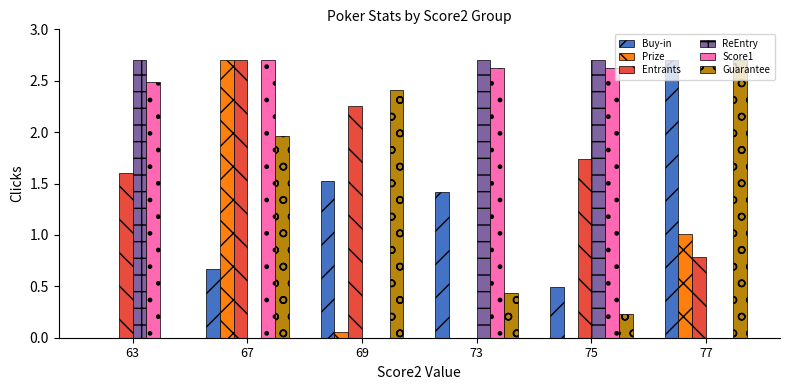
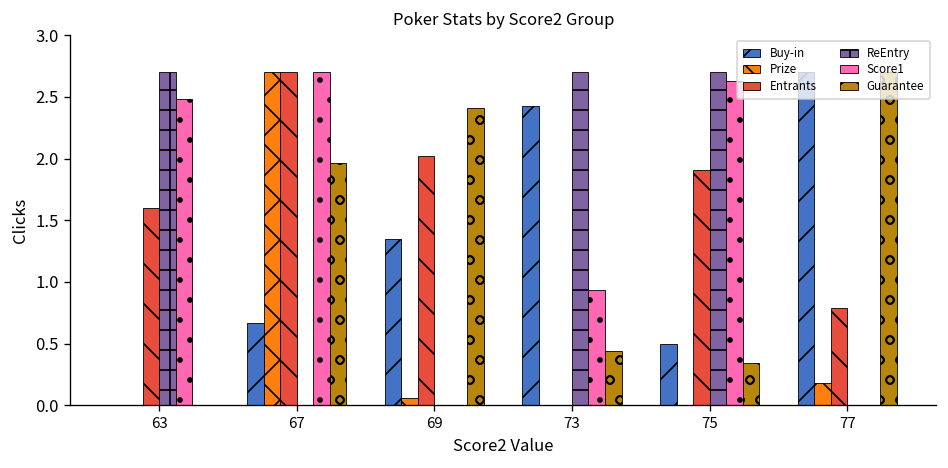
Buy-in, 69: 1.53 -> 1.35
Entrants, 69: 2.26 -> 2.02
Buy-in, 73: 1.42 -> 2.43
Score1, 73: 2.63 -> 0.94
Entrants, 75: 1.74 -> 1.91
Guarantee, 75: 0.23 -> 0.35
Prize, 77: 1.01 -> 0.18
